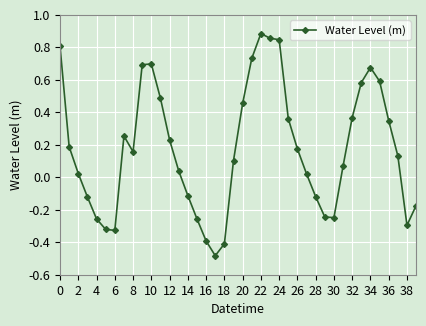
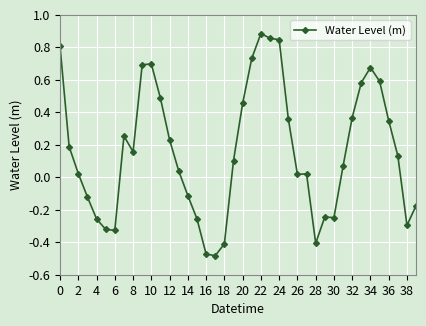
16: -0.39 -> -0.47
26: 0.17 -> 0.02
28: -0.12 -> -0.41
